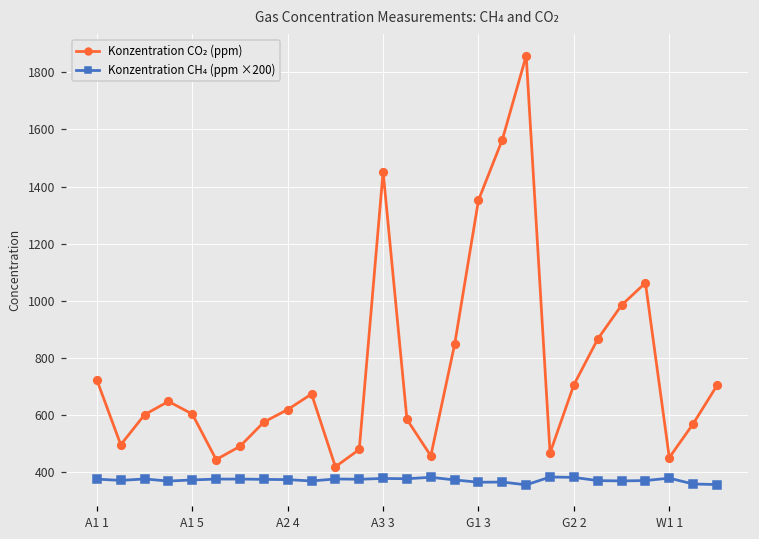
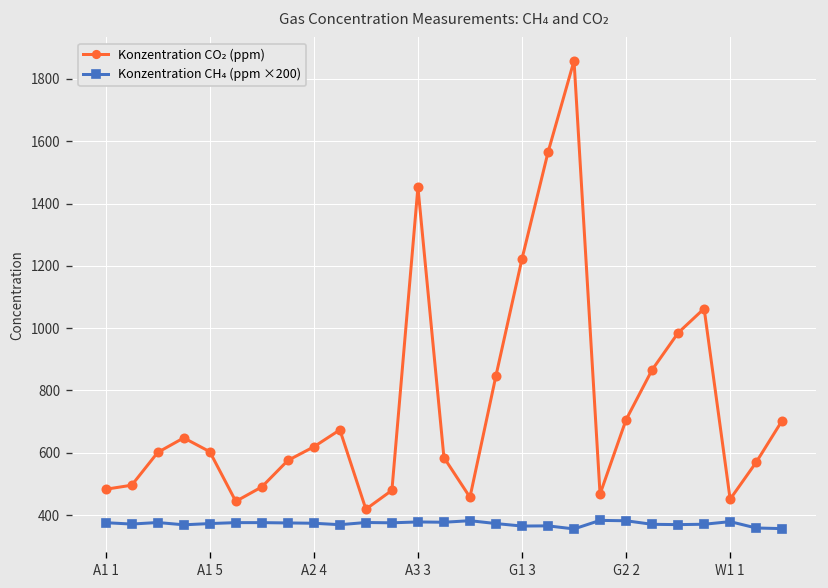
Konzentration CO₂ (ppm), A1 1: 720 -> 480
Konzentration CO₂ (ppm), G1 3: 1350 -> 1220
